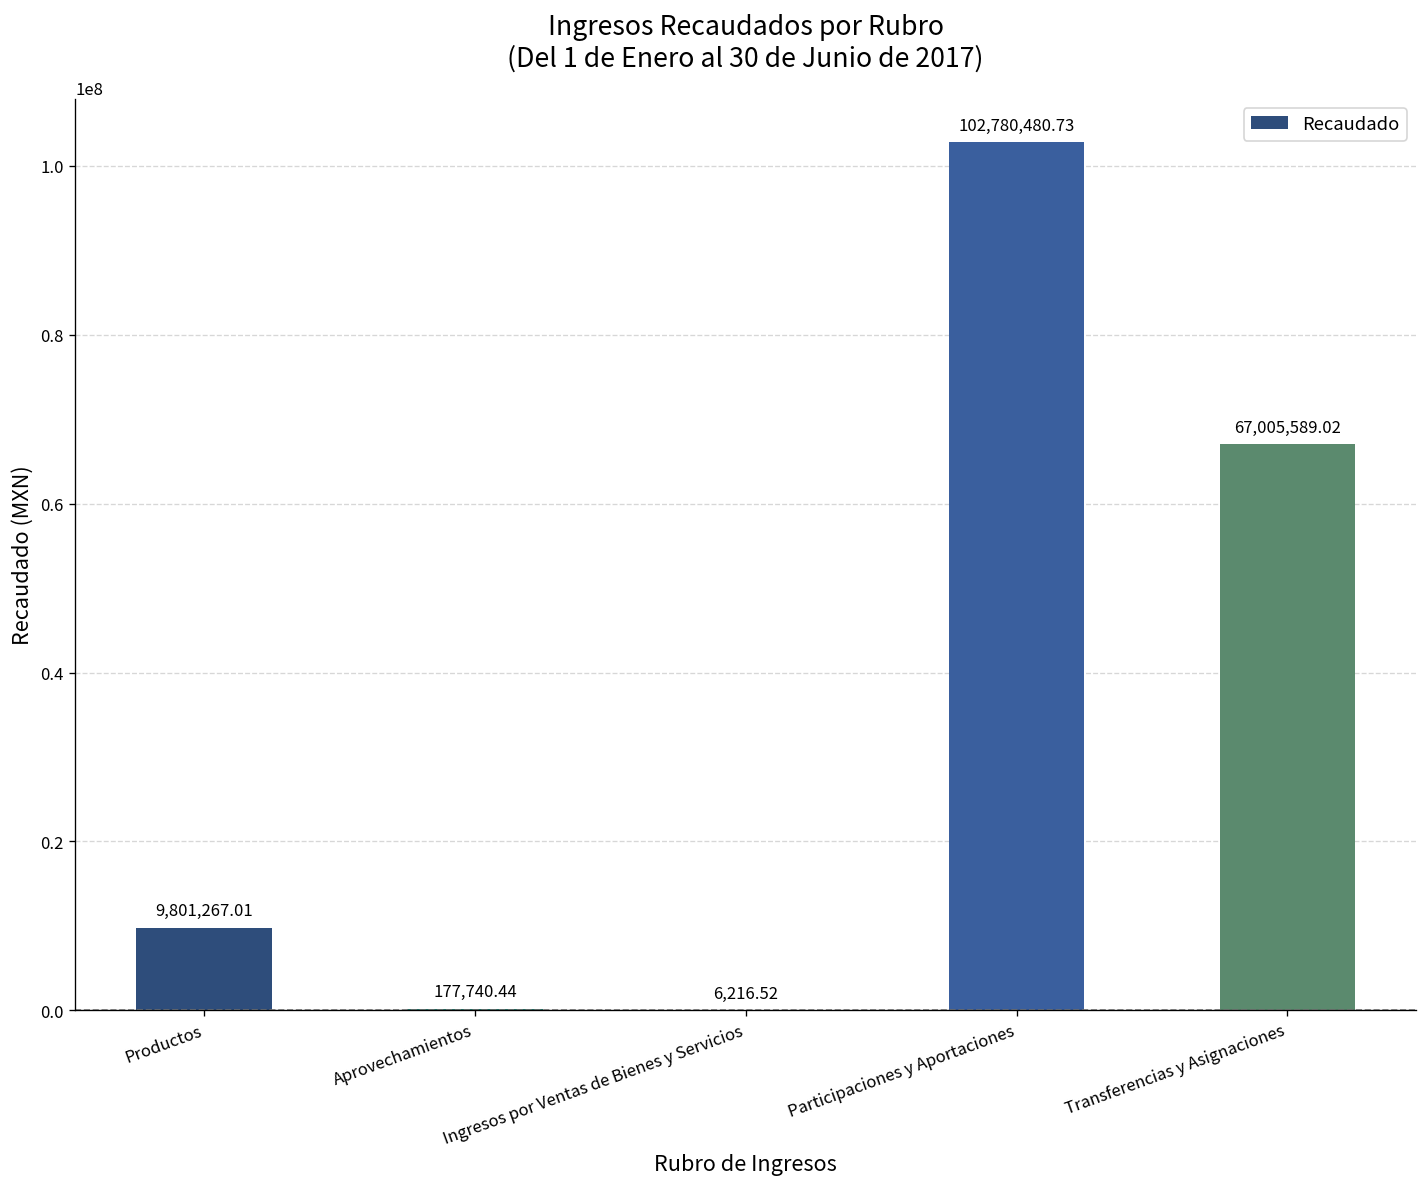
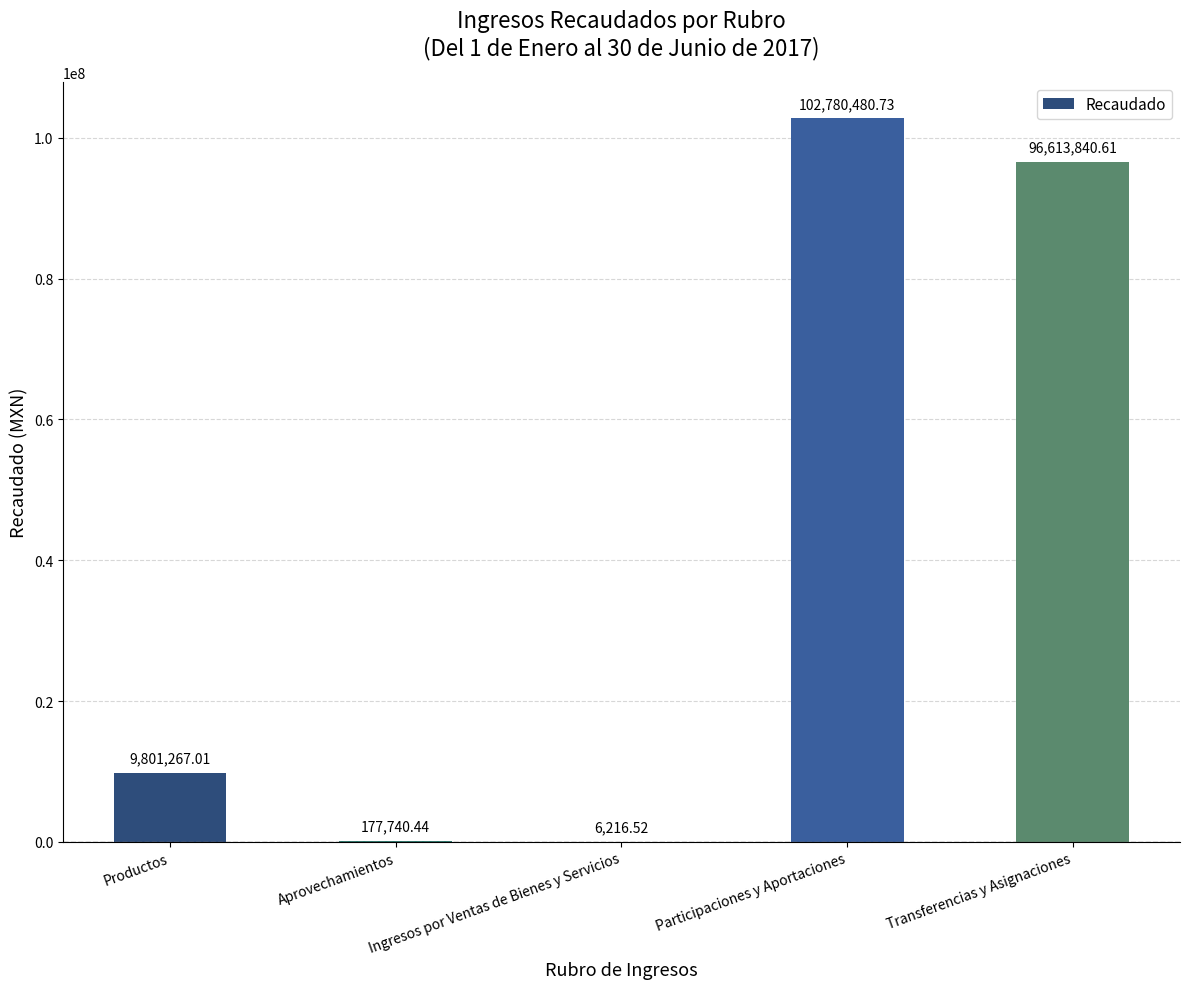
Transferencias y Asignaciones: 67,005,589.02 -> 96,613,840.61
